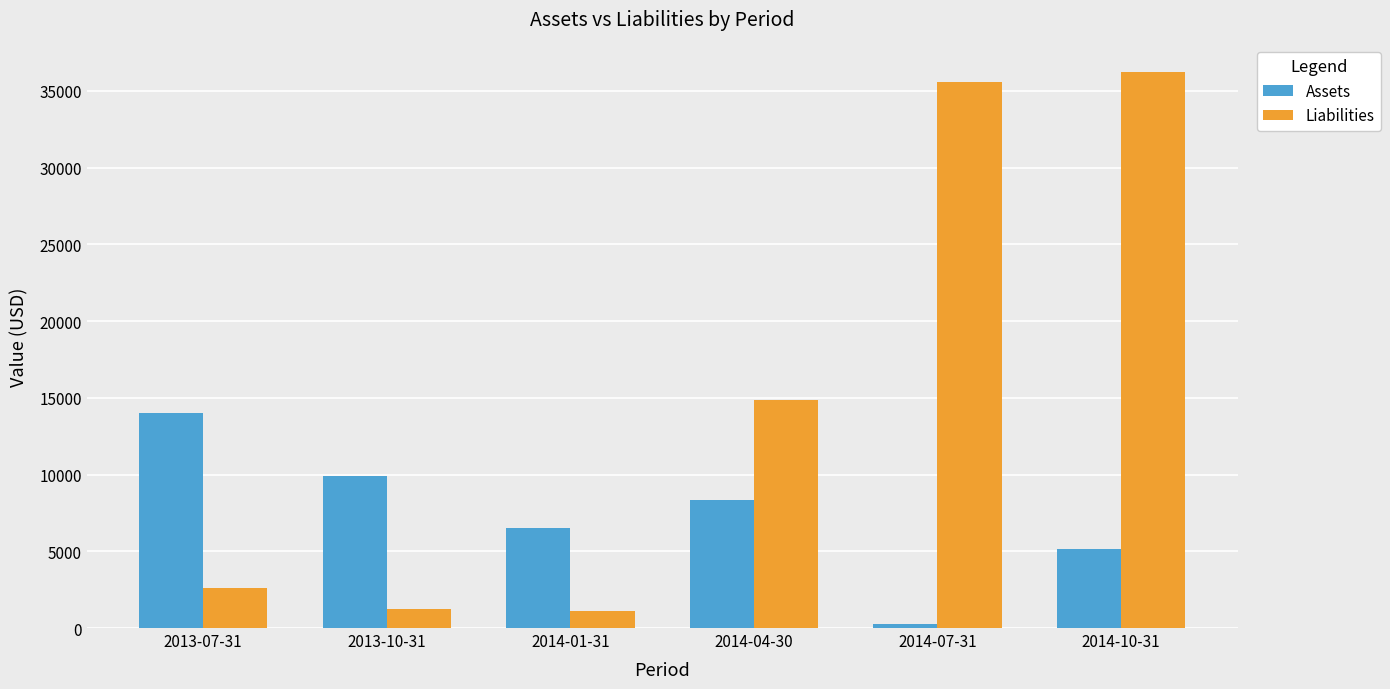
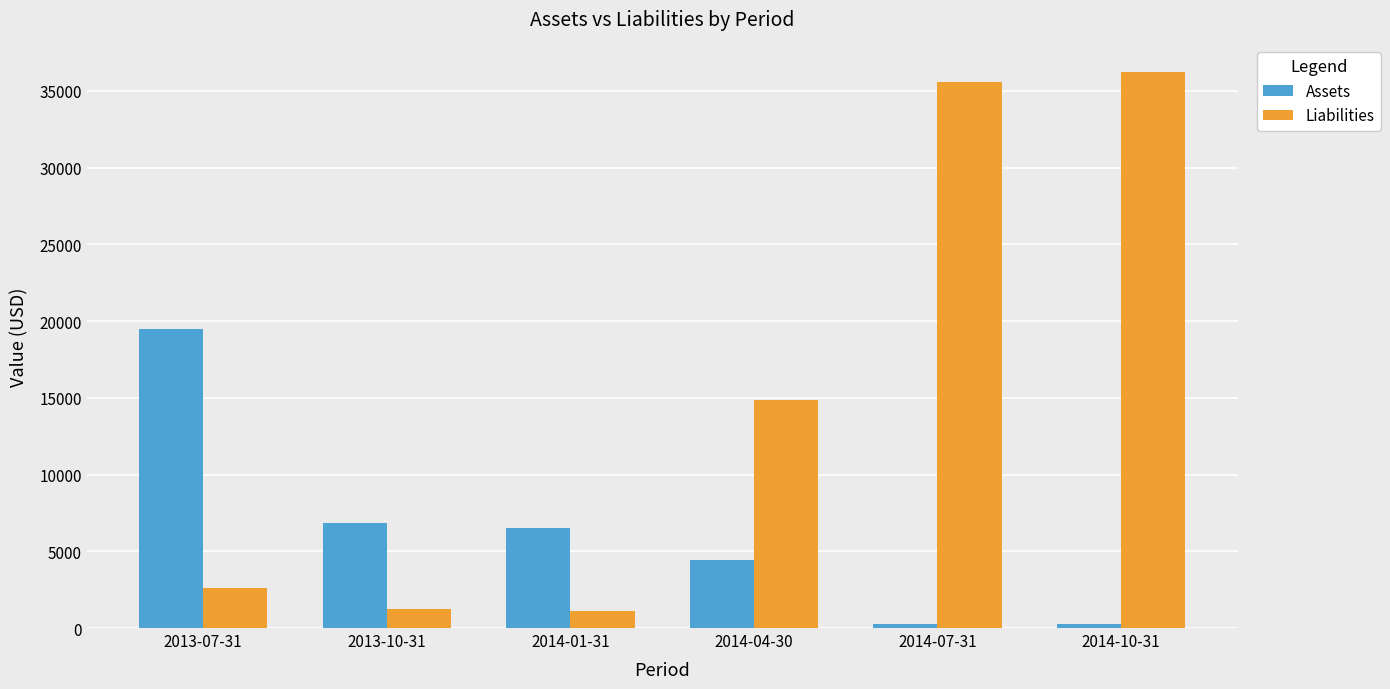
Assets, 2013-07-31: 14000 -> 19500
Assets, 2013-10-31: 9900 -> 6800
Assets, 2014-04-30: 8300 -> 4500
Assets, 2014-10-31: 5200 -> 300
